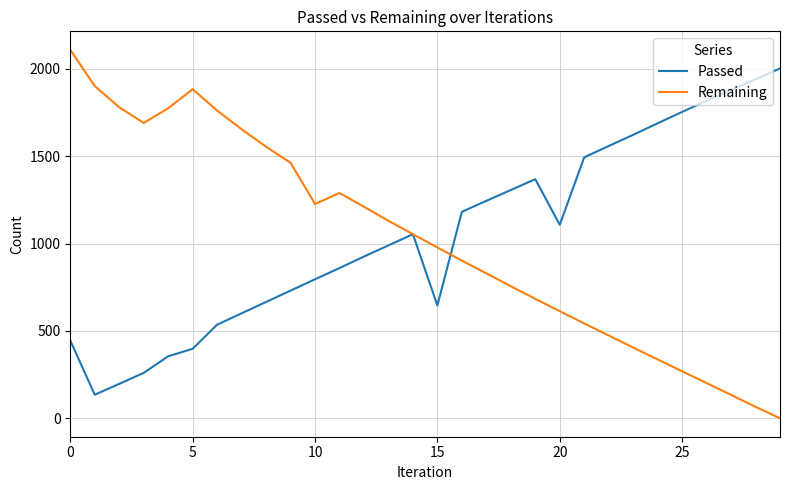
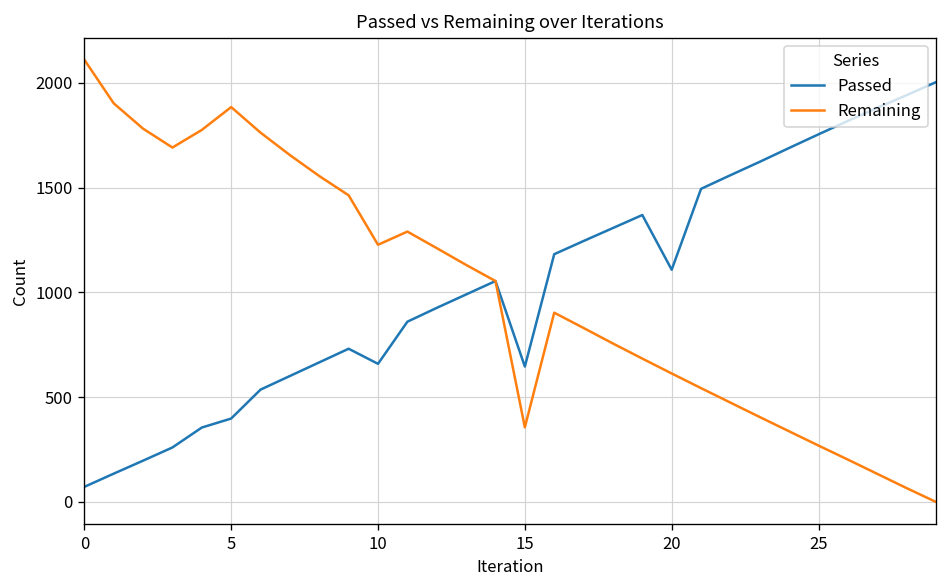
Passed, 0: 450 -> 70
Passed, 10: 800 -> 660
Remaining, 15: 980 -> 360
